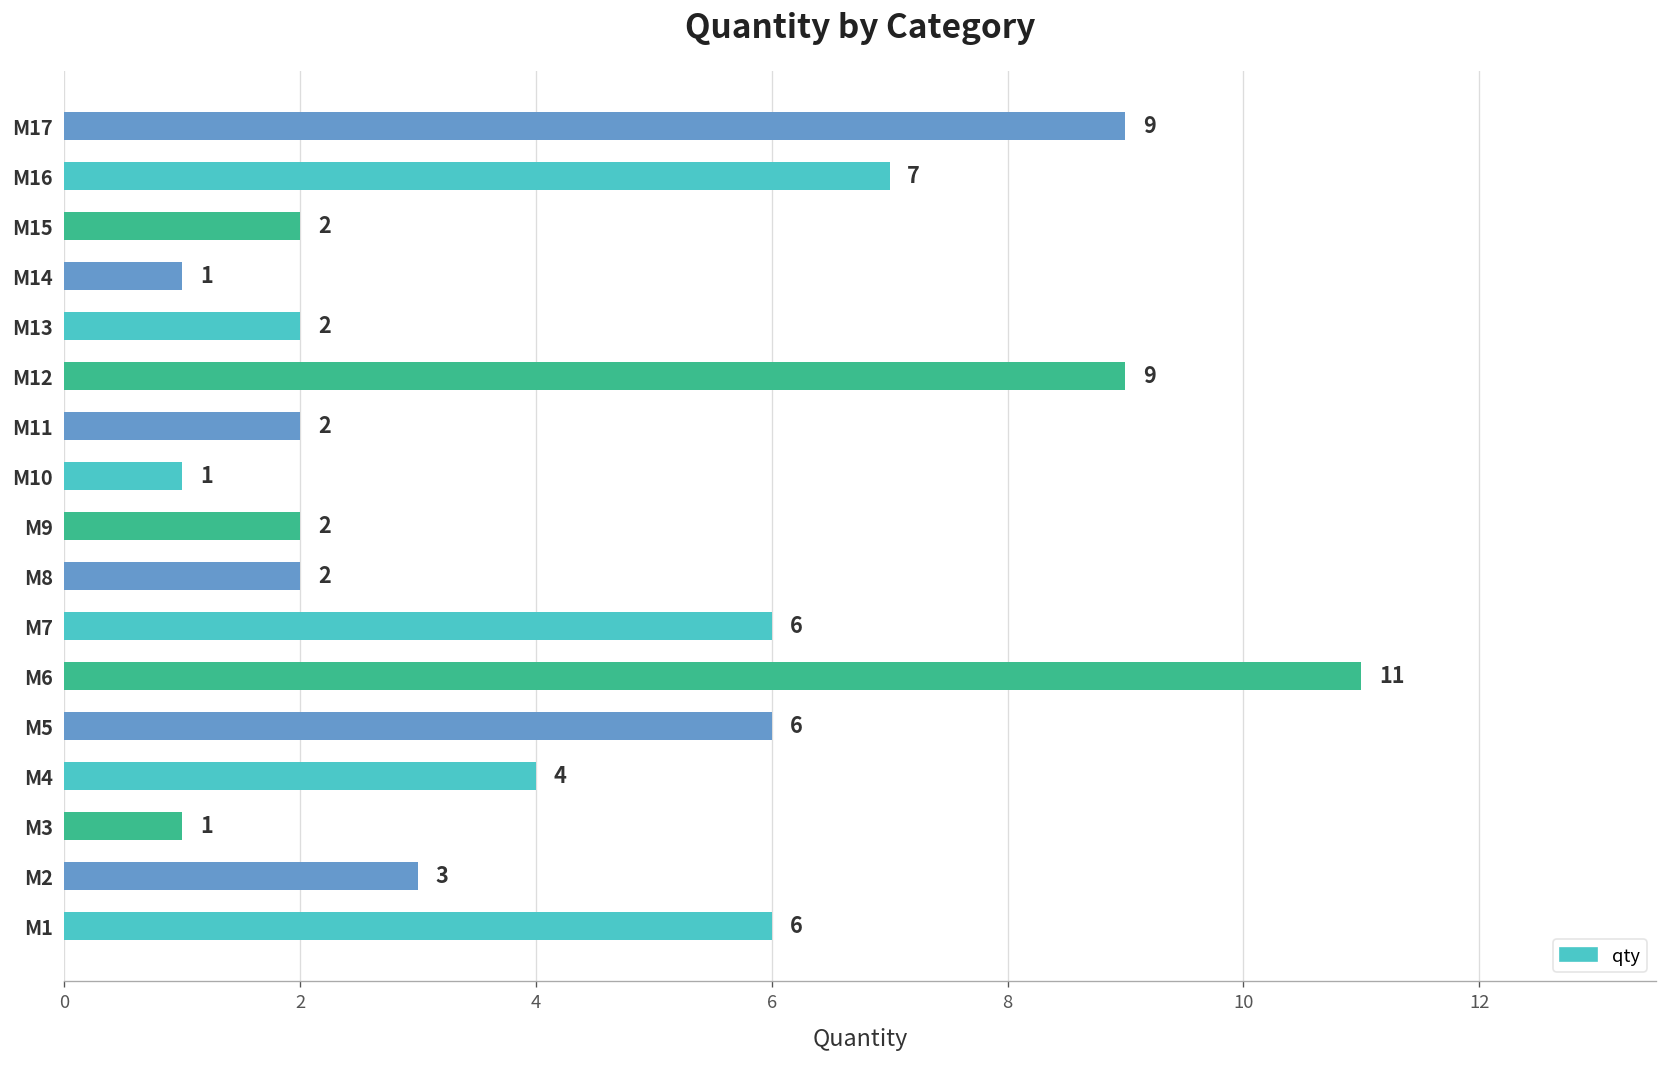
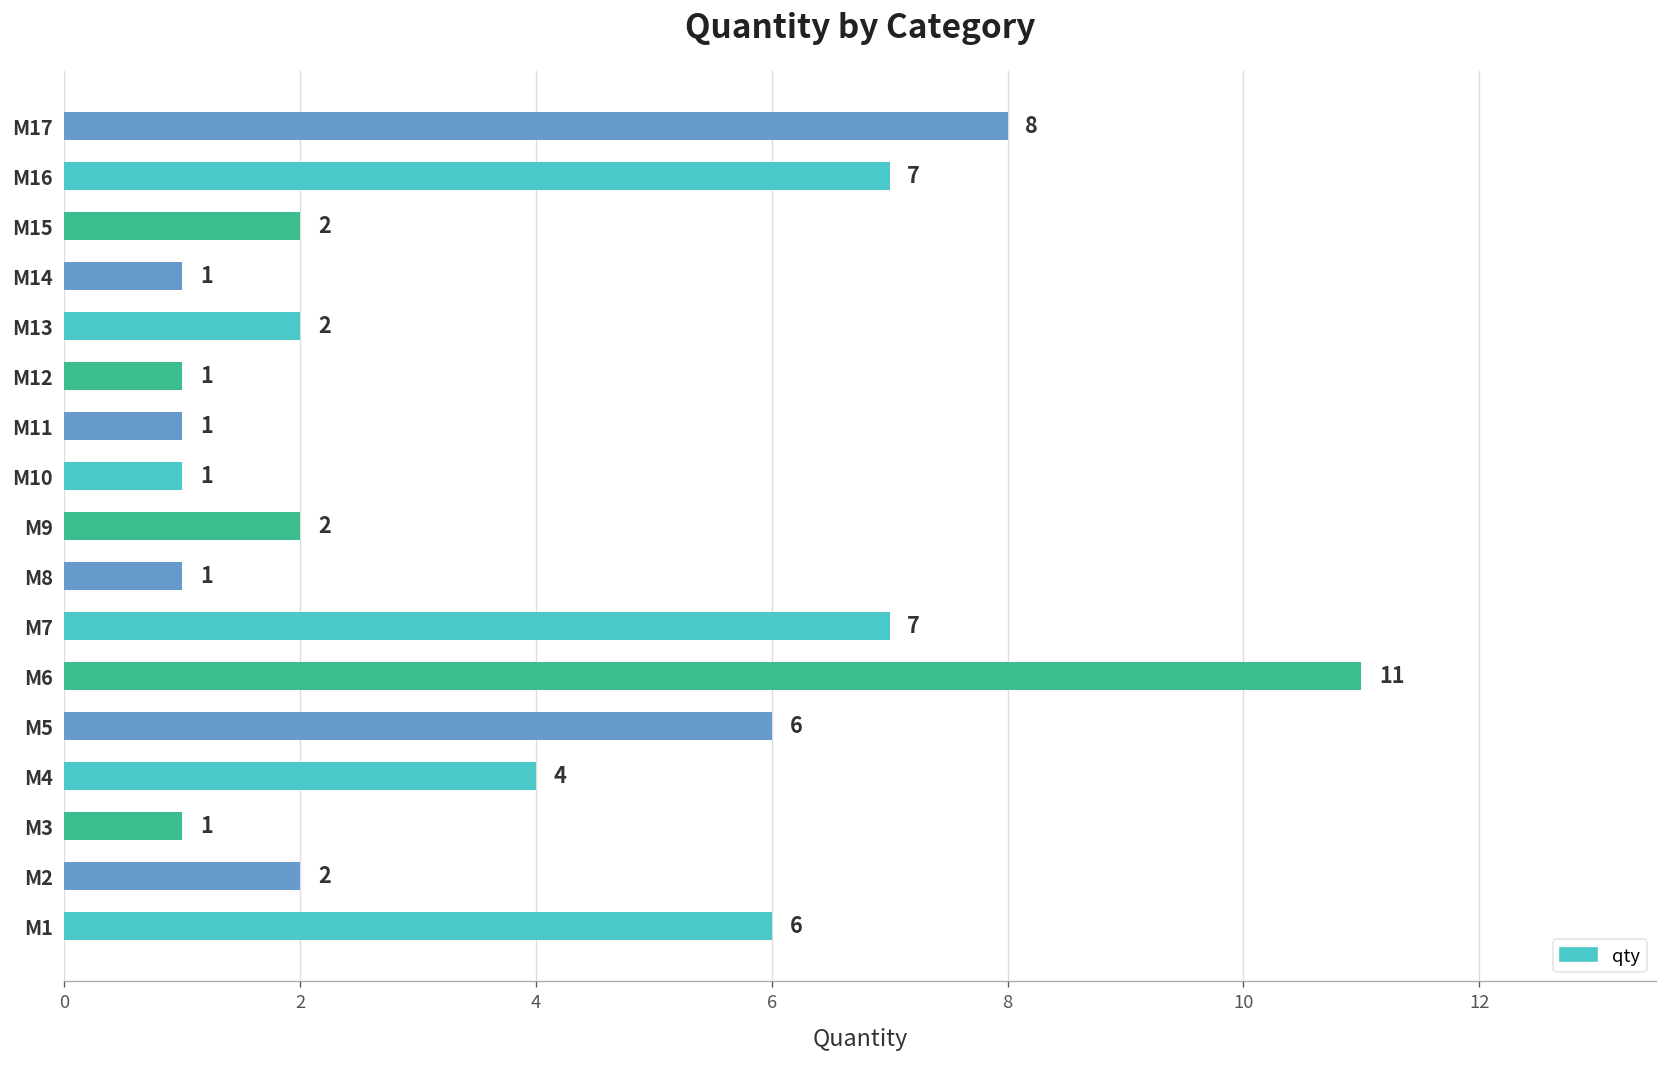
M17: 9 -> 8
M12: 9 -> 1
M11: 2 -> 1
M8: 2 -> 1
M7: 6 -> 7
M2: 3 -> 2
